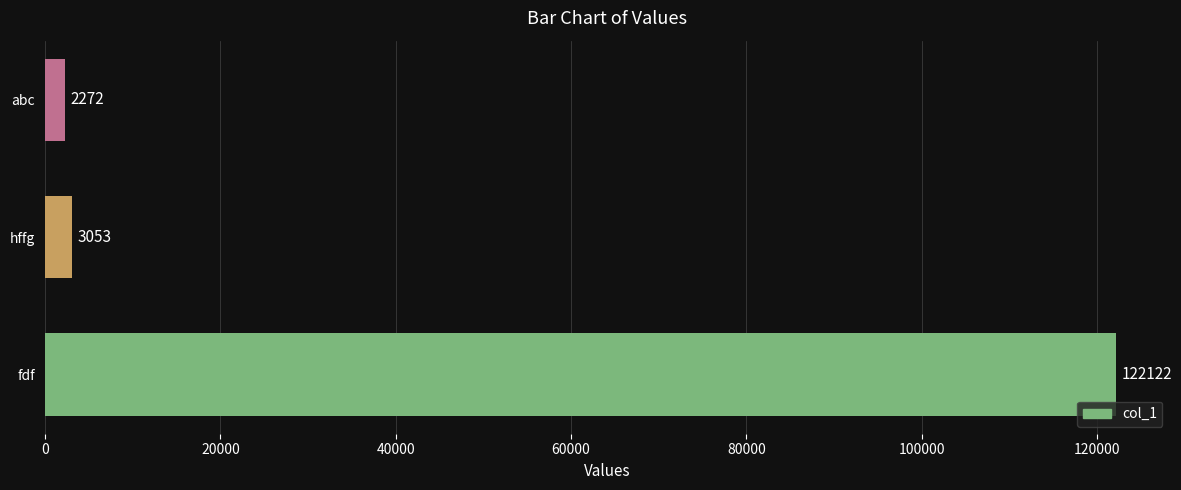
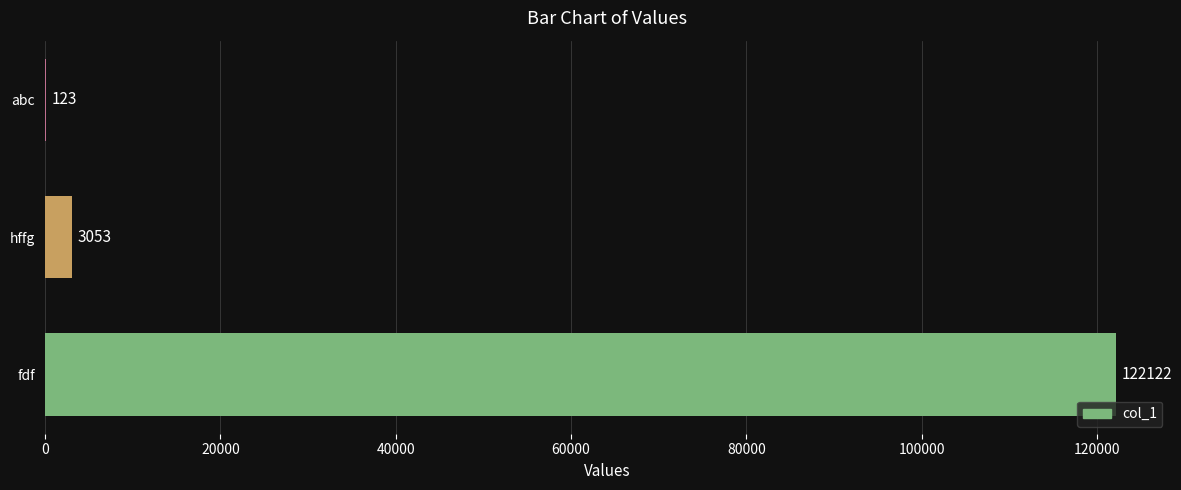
abc: 2272 -> 123
